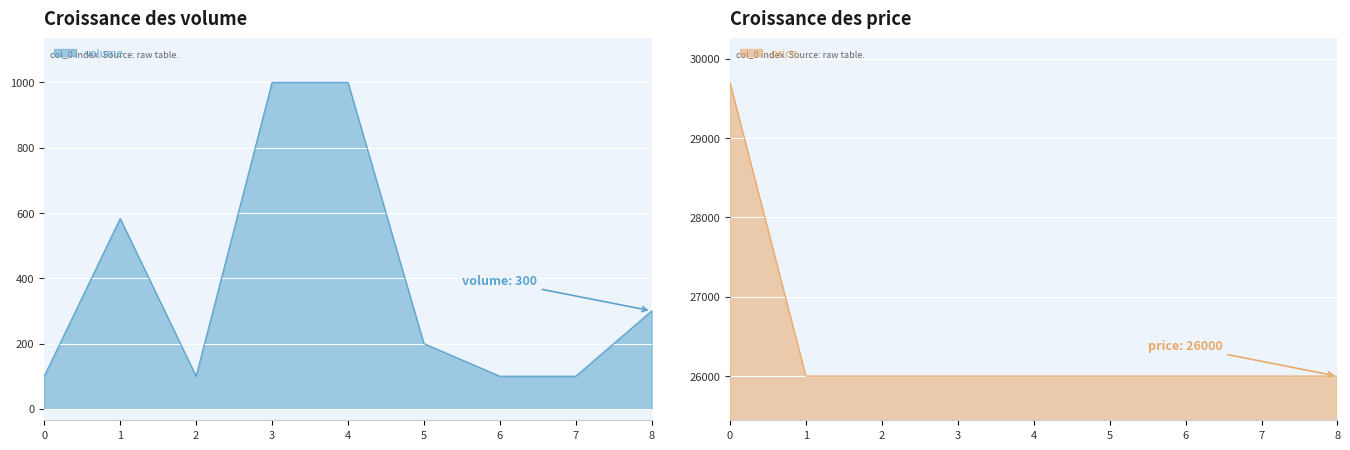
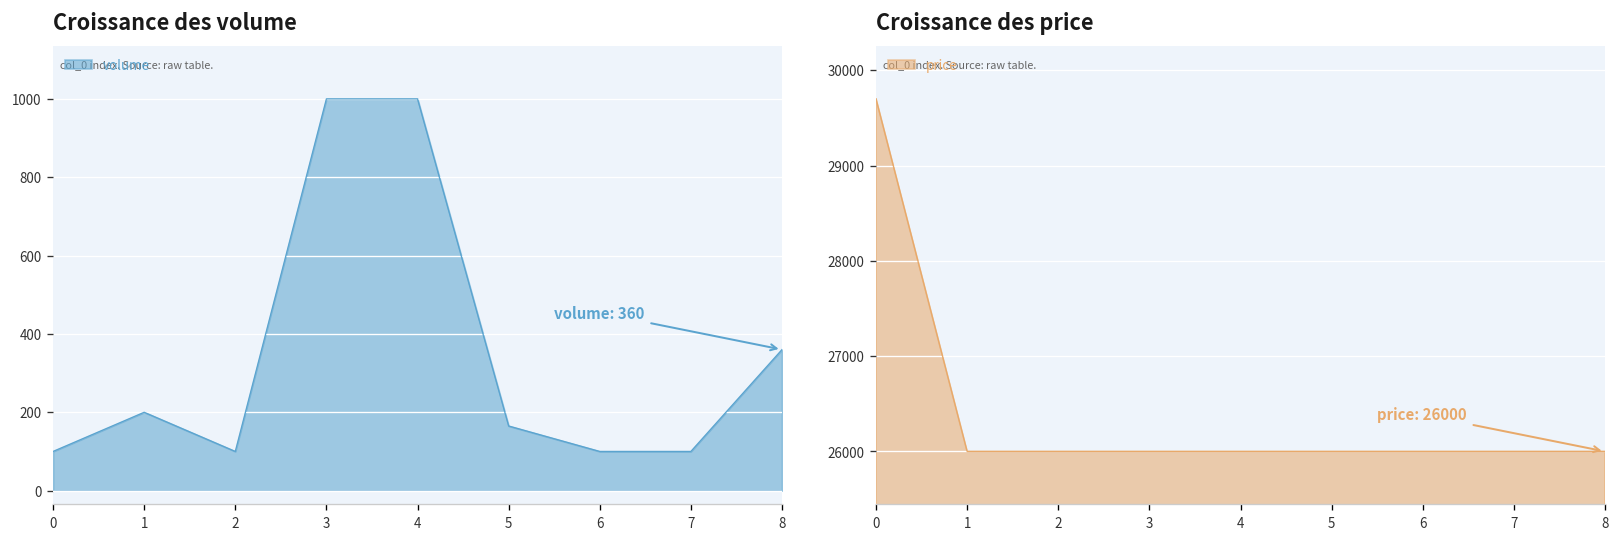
Croissance des volume, 1: 580 -> 200
Croissance des volume, 5: 200 -> 170
Croissance des volume, 8: 300 -> 360
